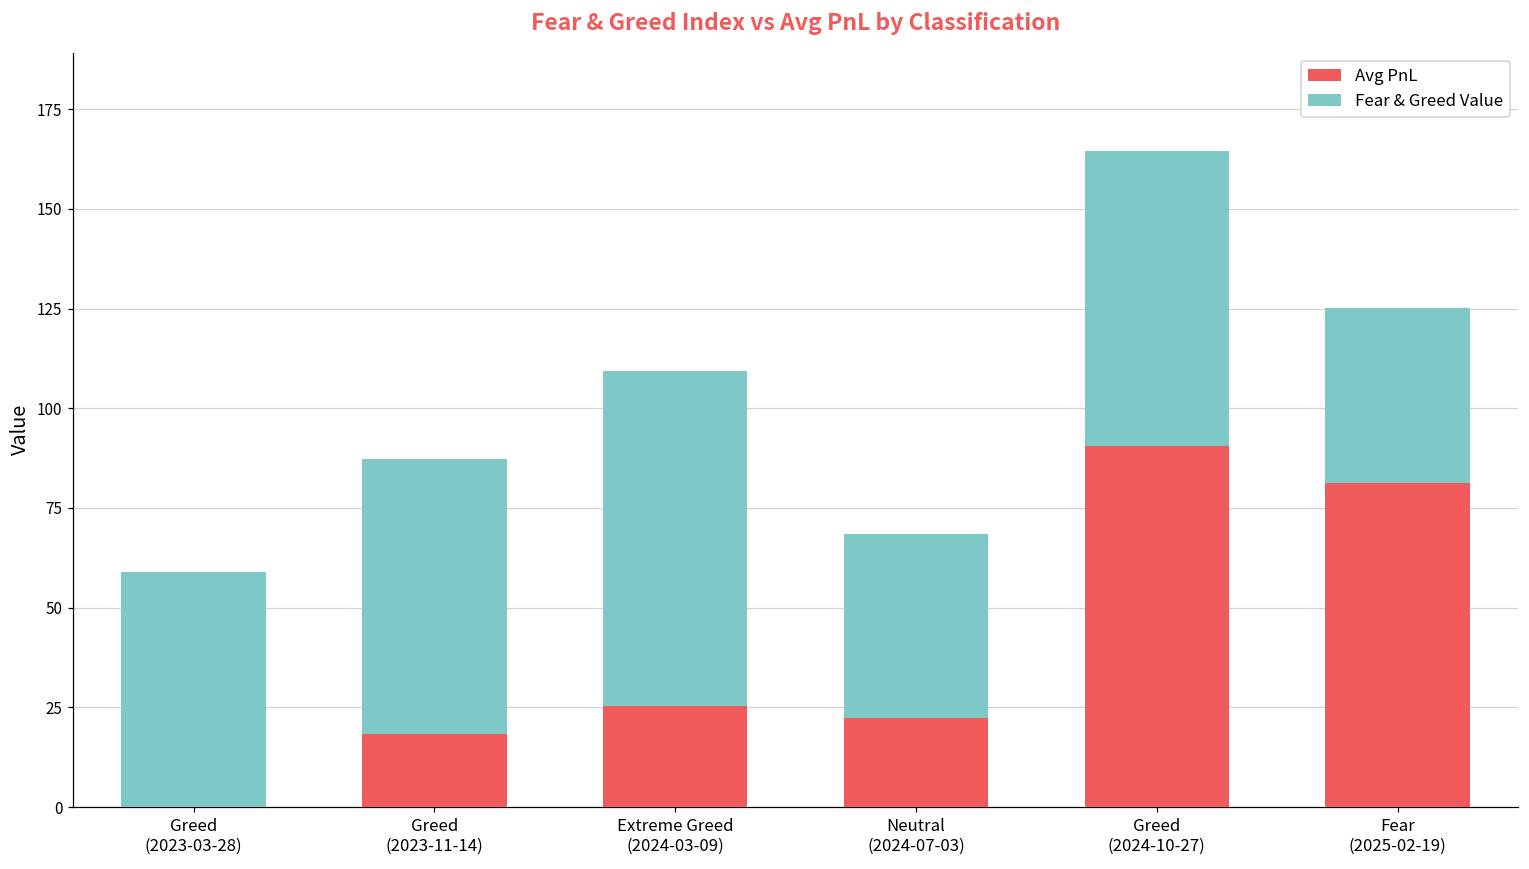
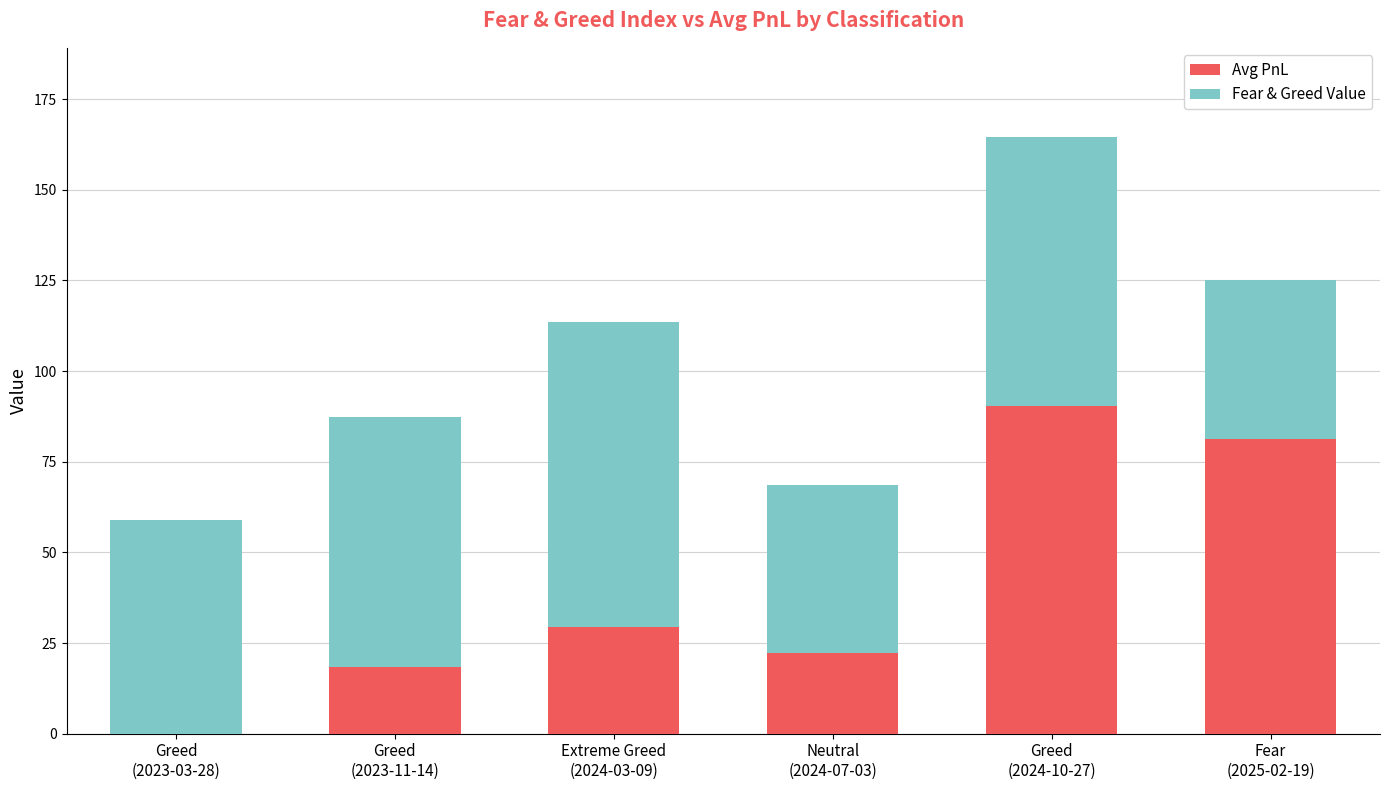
Avg PnL, Extreme Greed (2024-03-09): 25 -> 30
